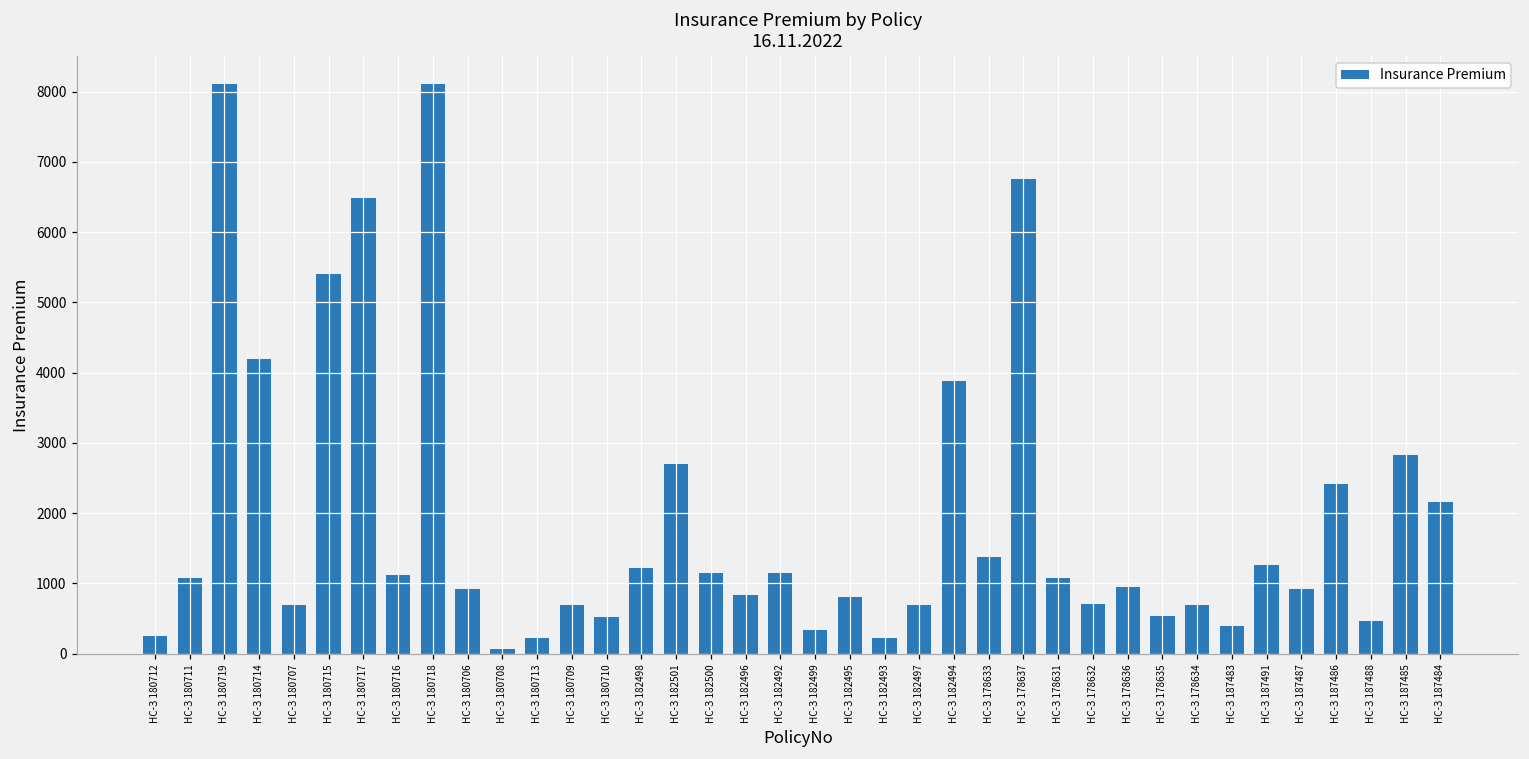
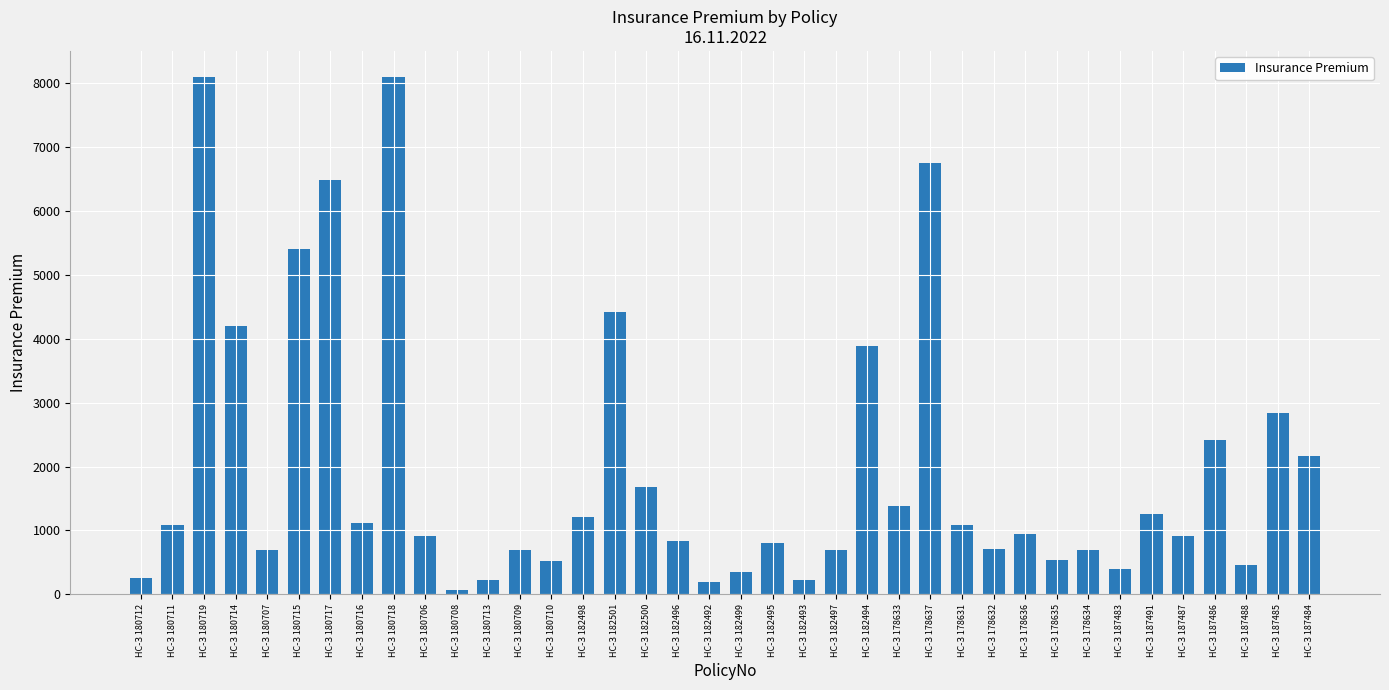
НС-З 182501: 2700 -> 4400
НС-З 182500: 1200 -> 1700
НС-З 182492: 1200 -> 200
